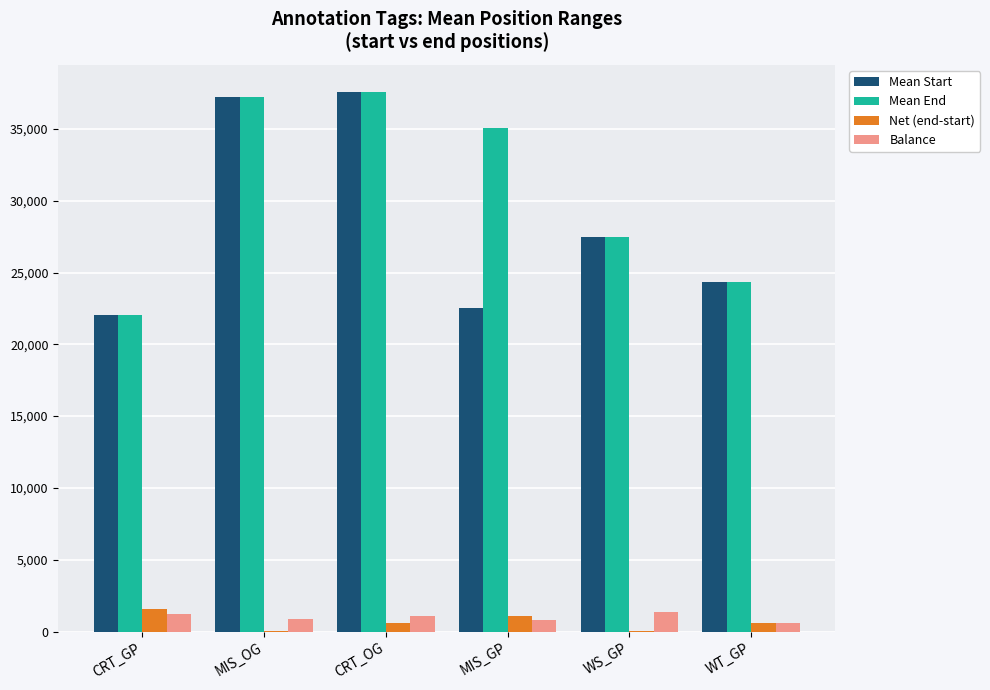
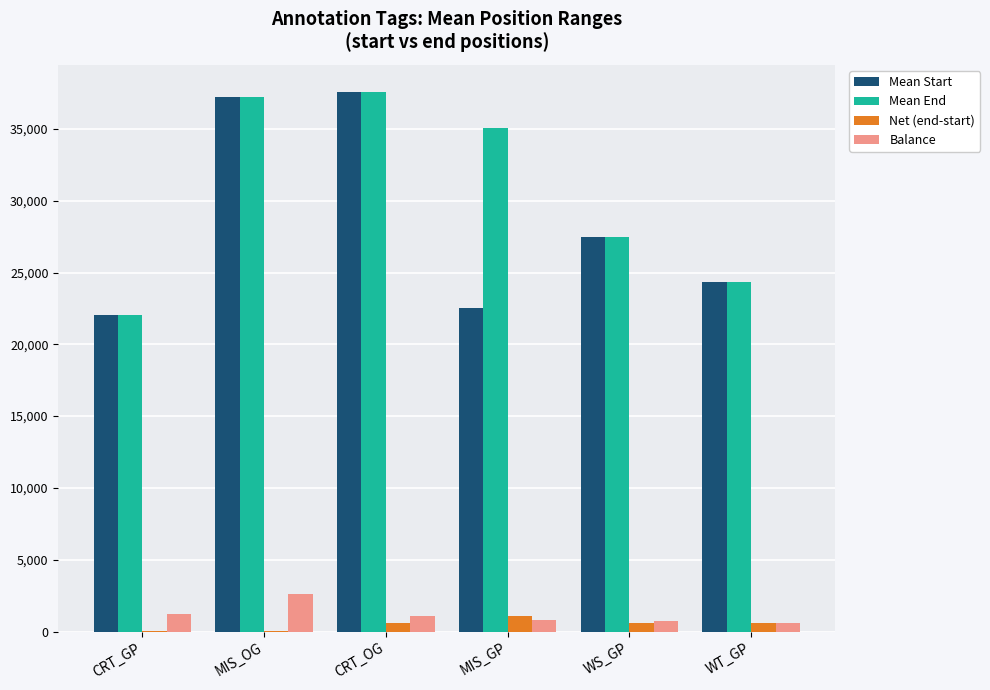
Net (end-start), CRT_GP: 1,600 -> 0
Balance, MIS_OG: 900 -> 2,600
Net (end-start), WS_GP: 0 -> 600
Balance, WS_GP: 1,400 -> 800
